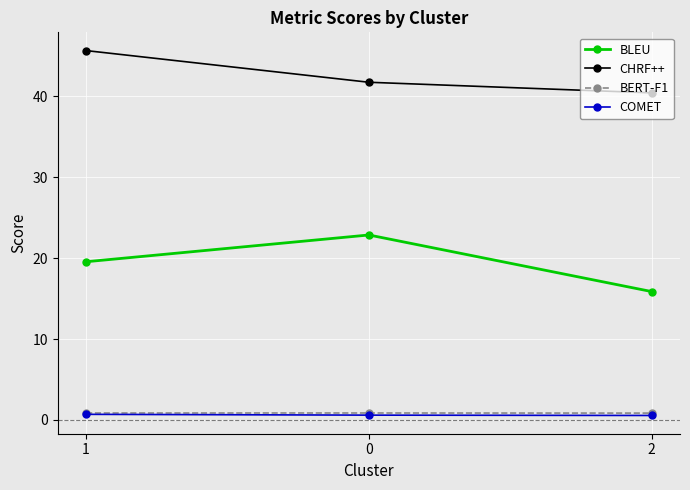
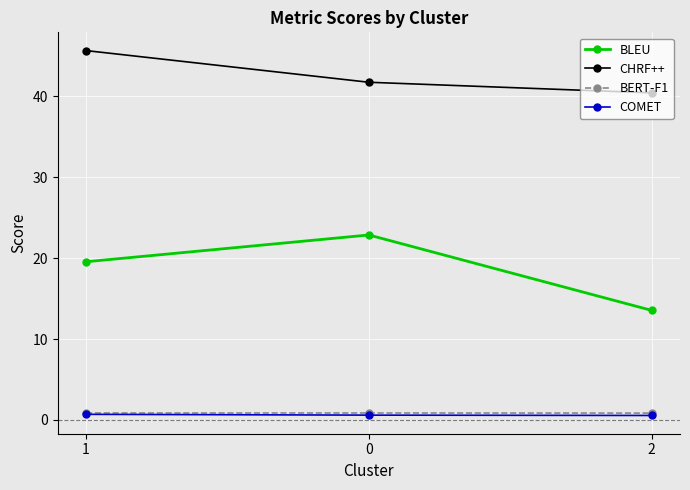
BLEU, 2: 16 -> 14
